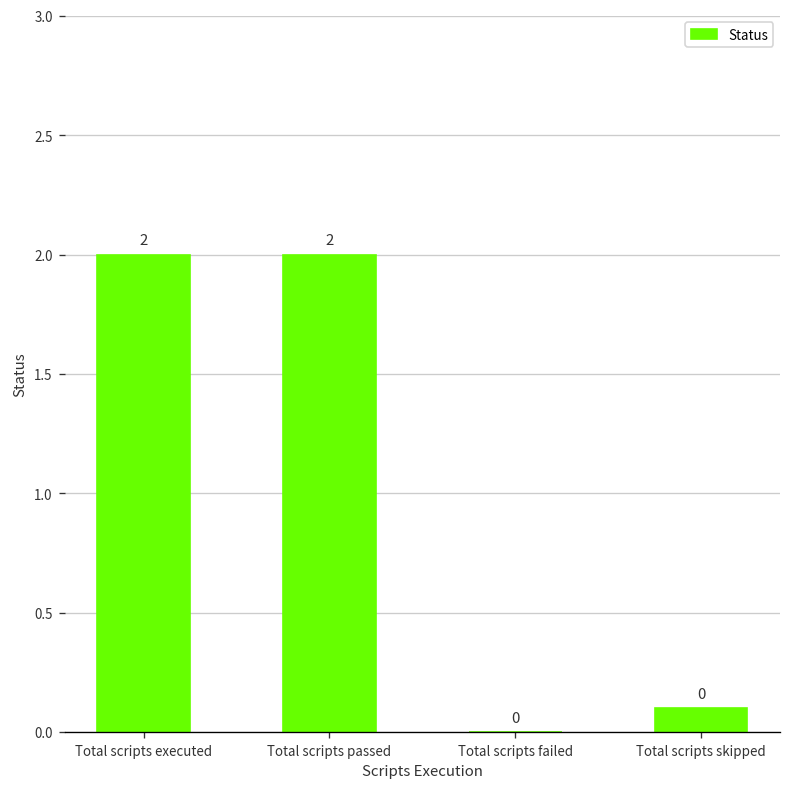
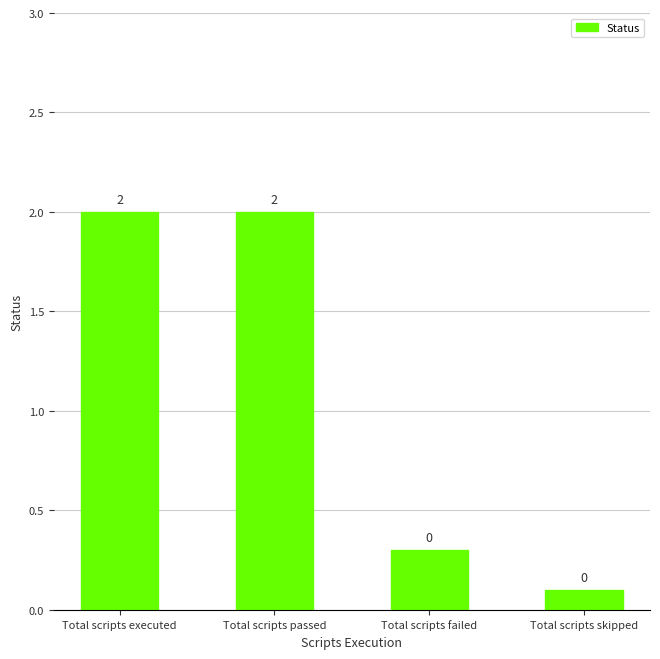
Total scripts failed: 0.0 -> 0.3
